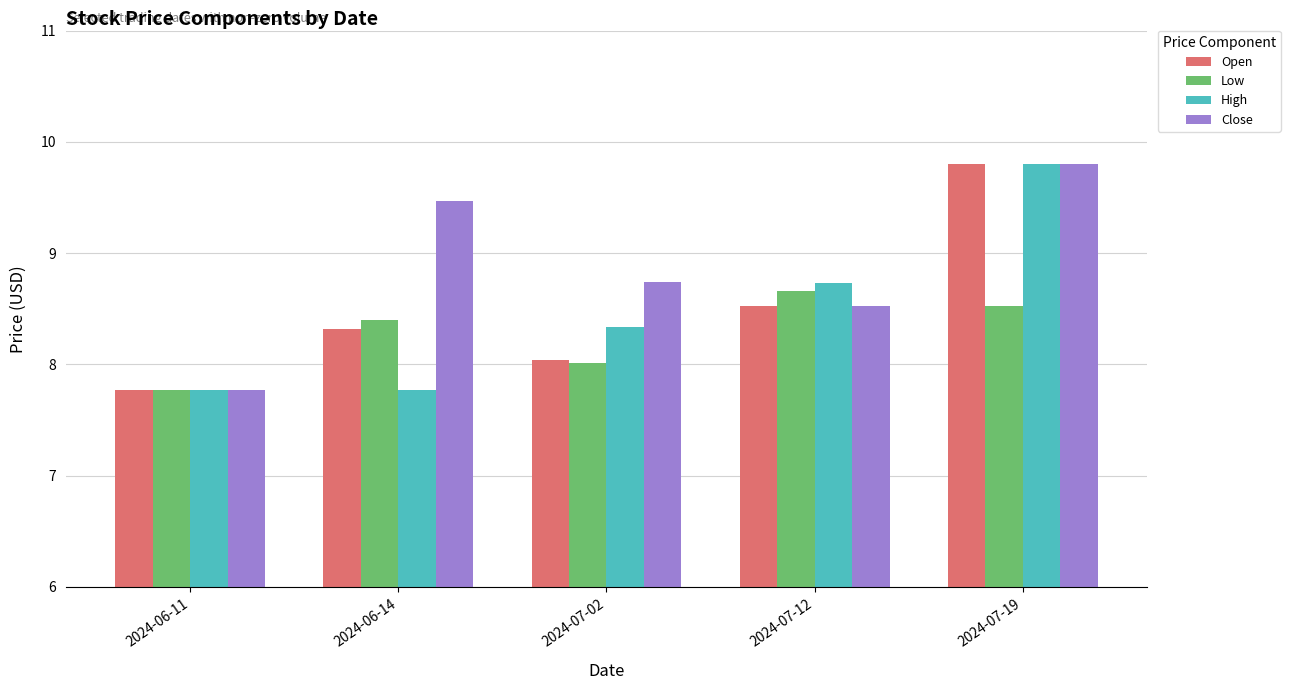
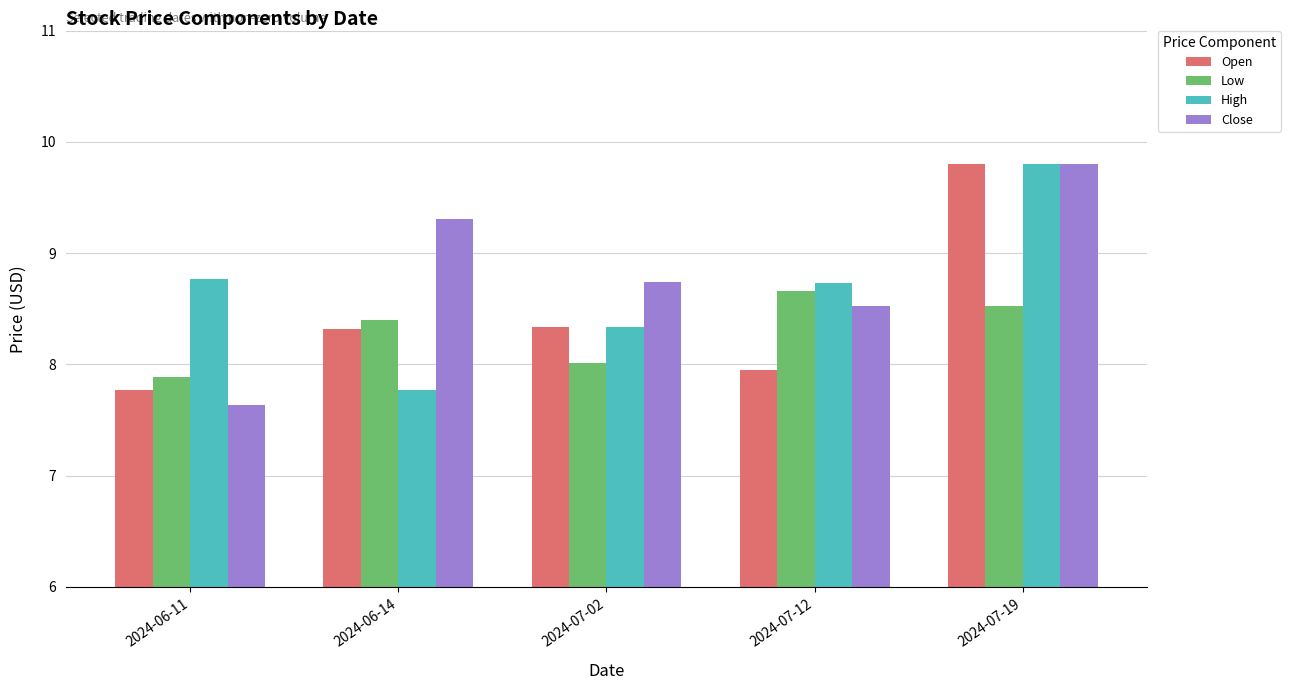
Low, 2024-06-11: 7.77 -> 7.88
High, 2024-06-11: 7.77 -> 8.77
Close, 2024-06-11: 7.77 -> 7.63
Close, 2024-06-14: 9.47 -> 9.31
Open, 2024-07-02: 8.04 -> 8.33
Open, 2024-07-12: 8.52 -> 7.95
